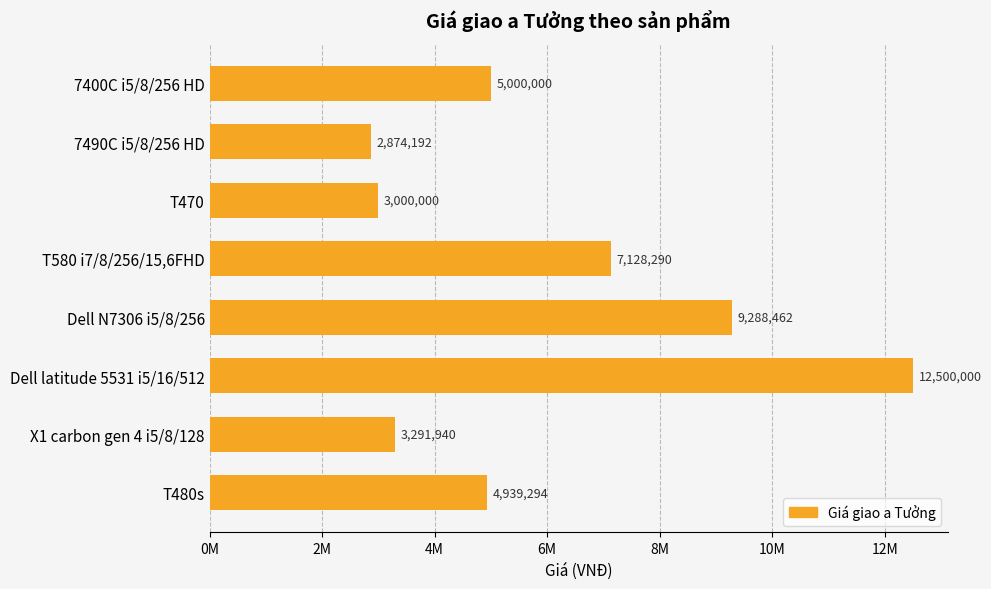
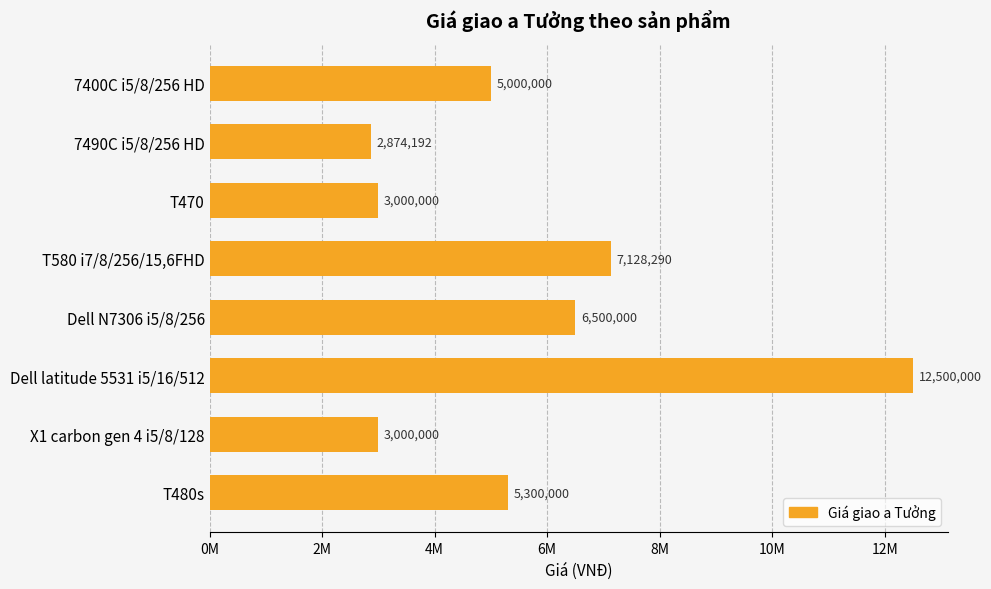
Dell N7306 i5/8/256: 9,288,462 -> 6,500,000
X1 carbon gen 4 i5/8/128: 3,291,940 -> 3,000,000
T480s: 4,939,294 -> 5,300,000
